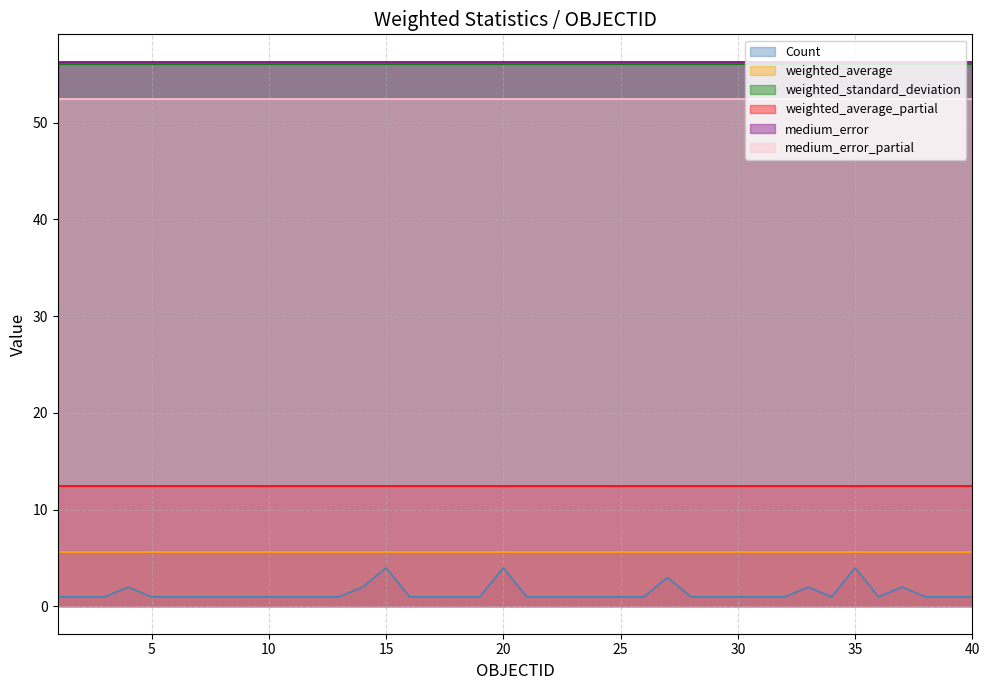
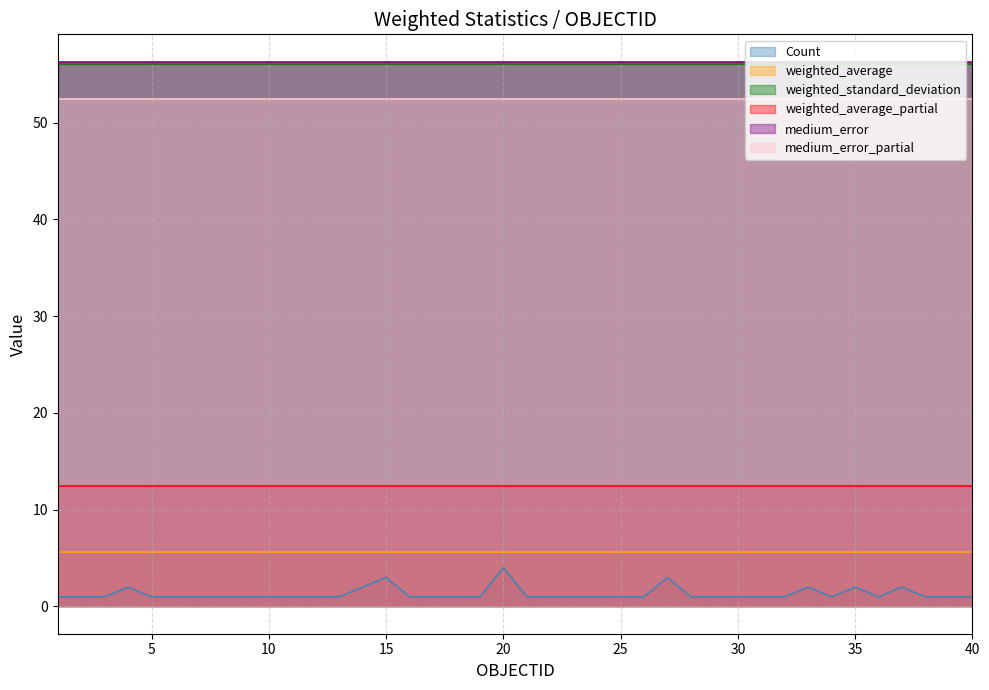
Count, 15: 4 -> 3
Count, 35: 4 -> 2
